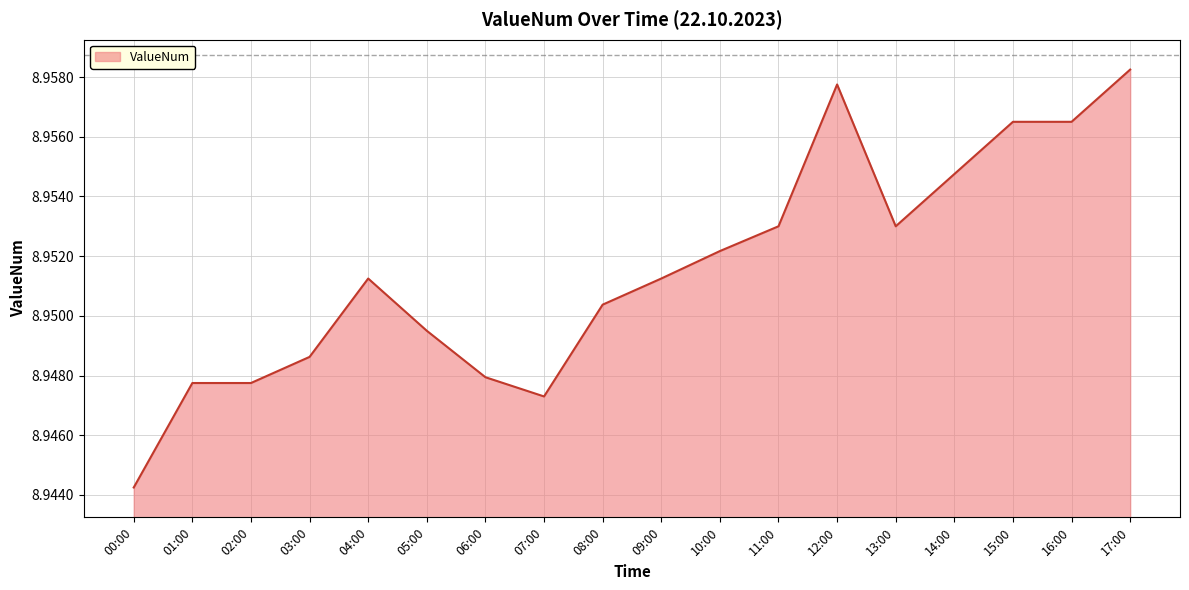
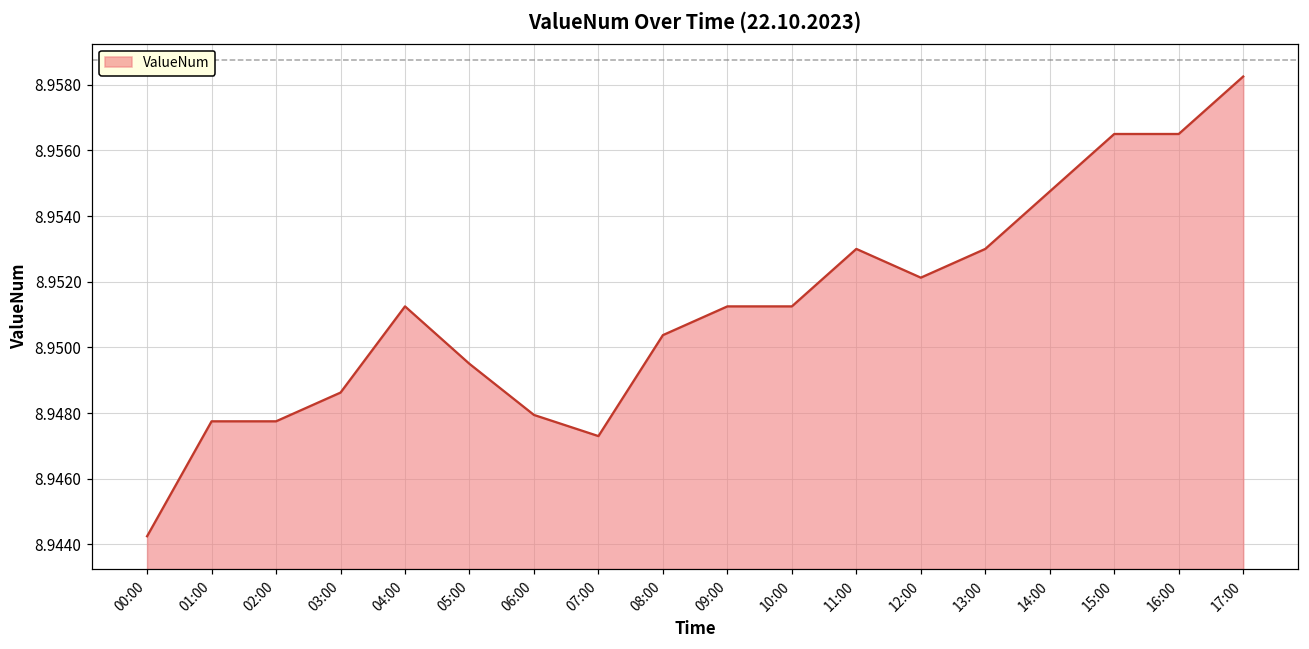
10:00: 8.9522 -> 8.9513
12:00: 8.9578 -> 8.9521
